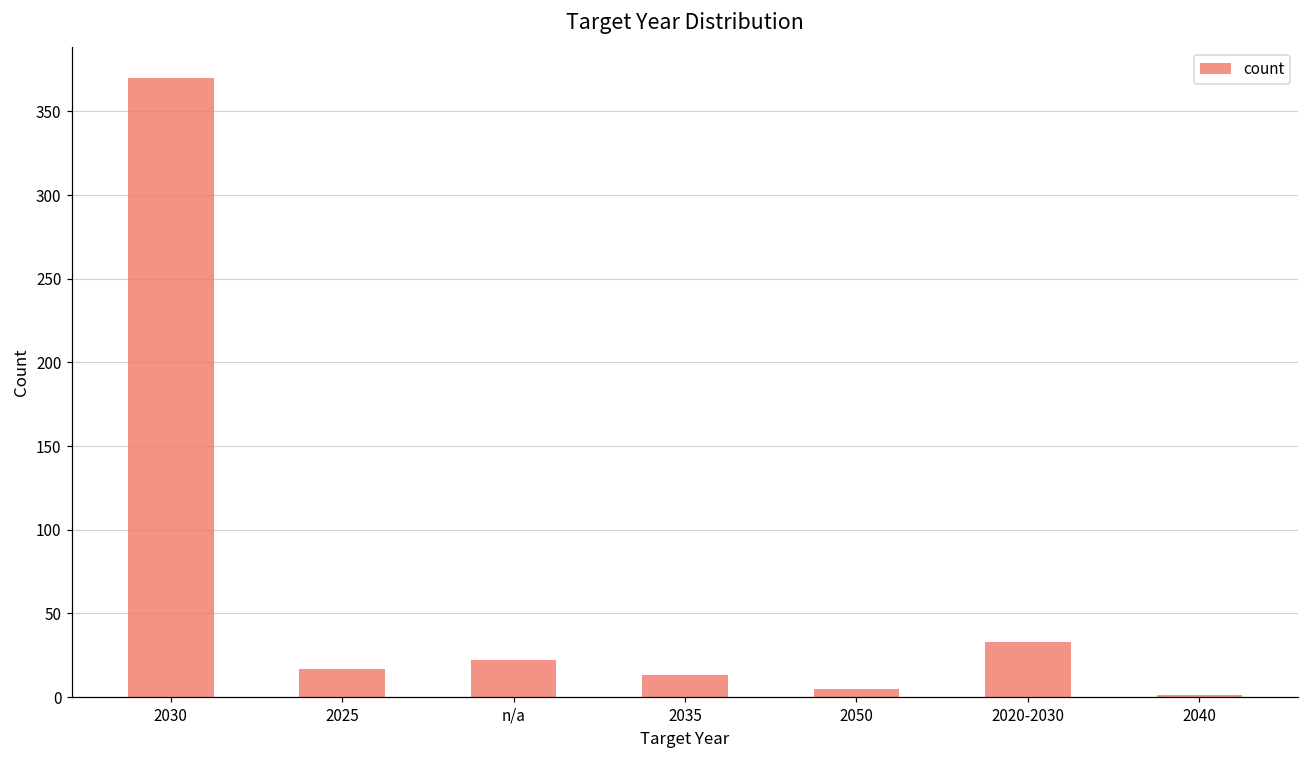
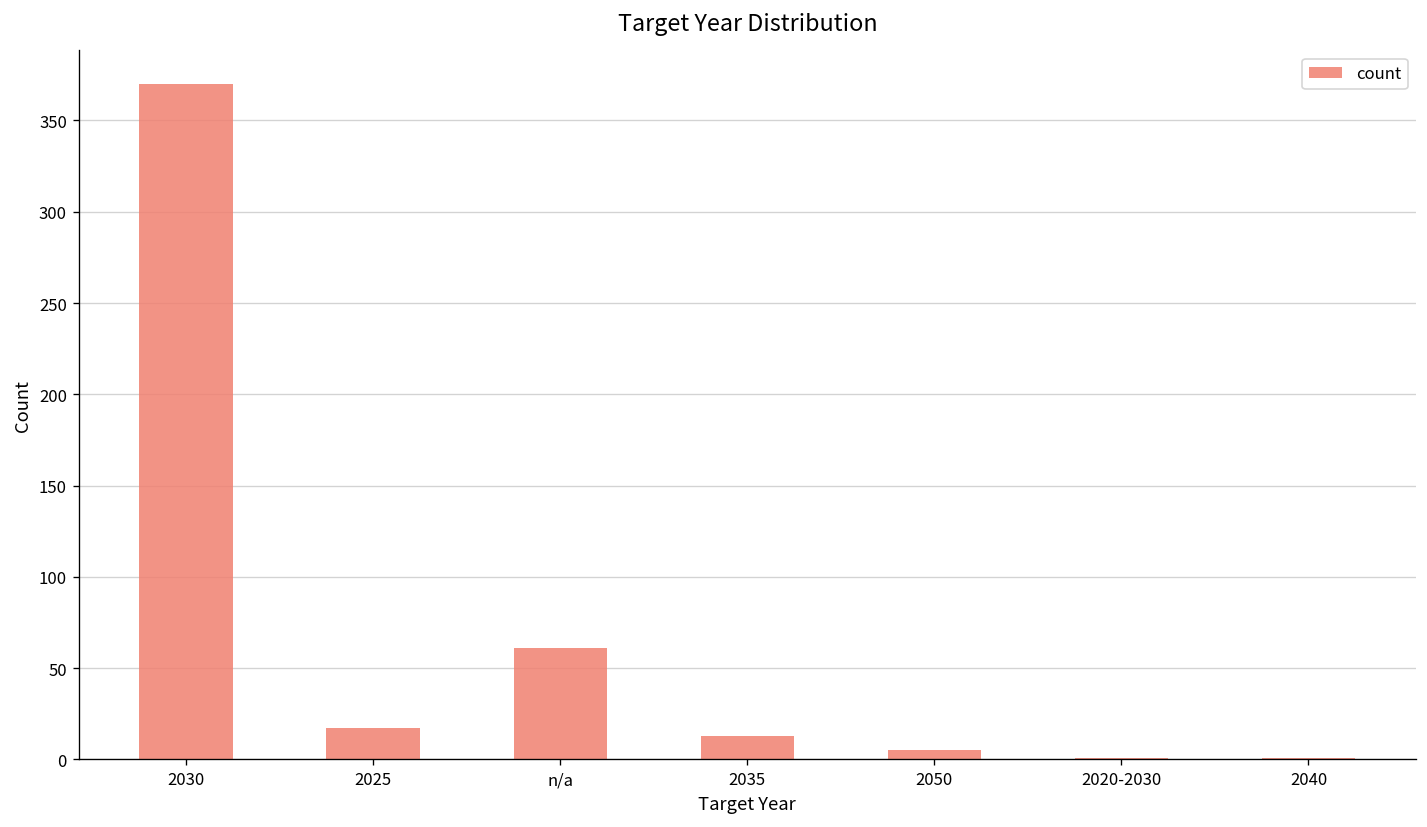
n/a: 22 -> 61
2020-2030: 33 -> 1
